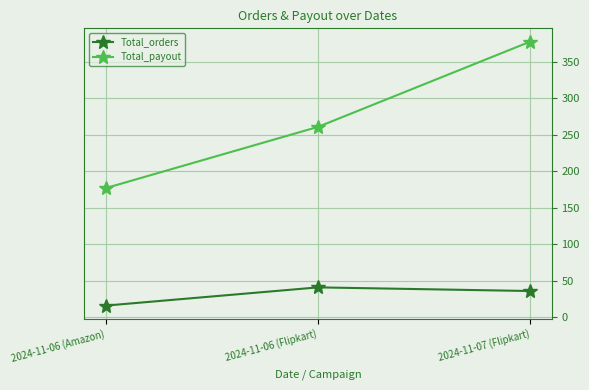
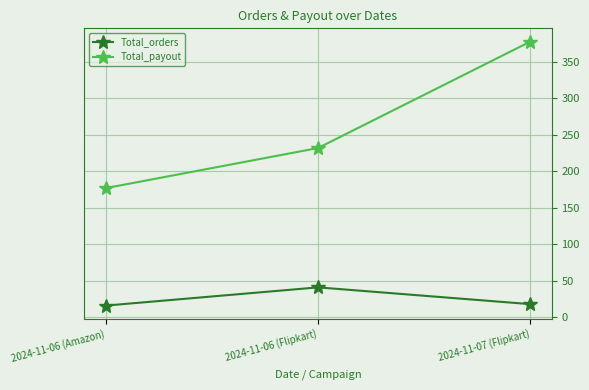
Total_payout, 2024-11-06 (Flipkart): 260 -> 230
Total_orders, 2024-11-07 (Flipkart): 40 -> 20
